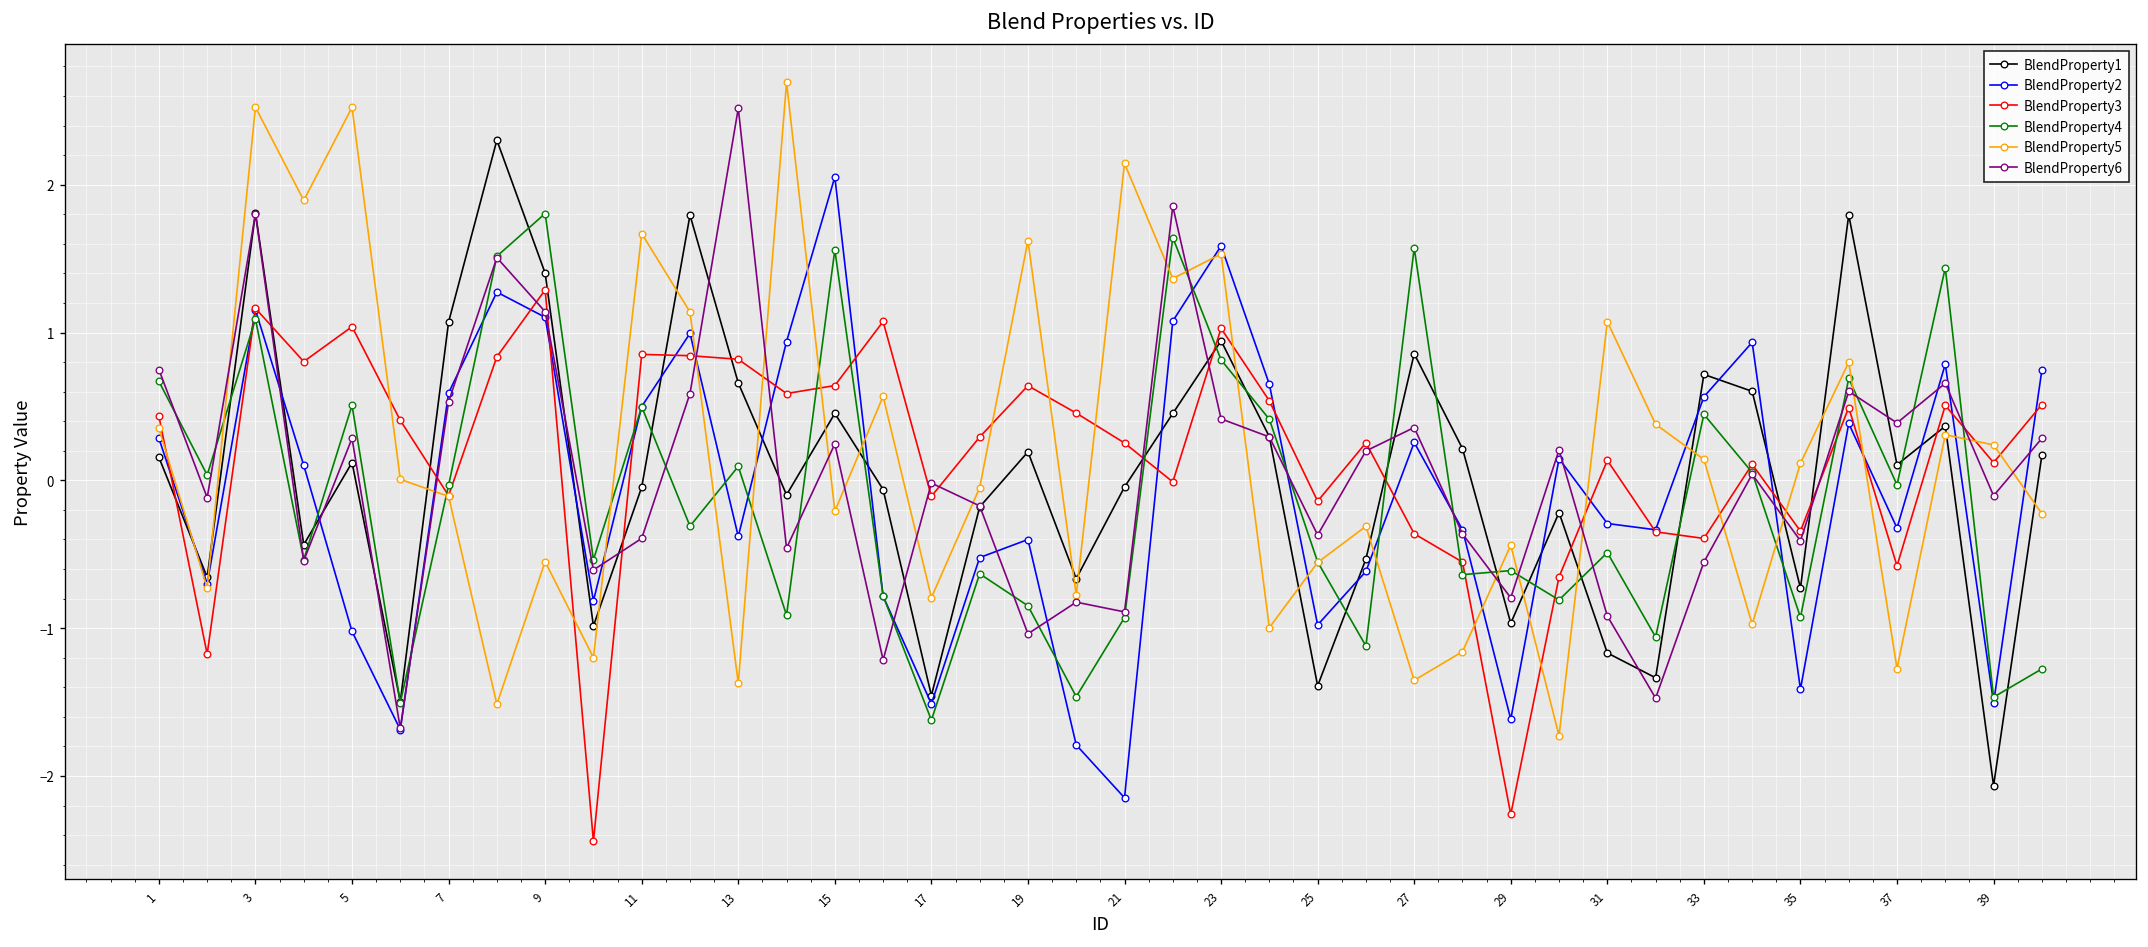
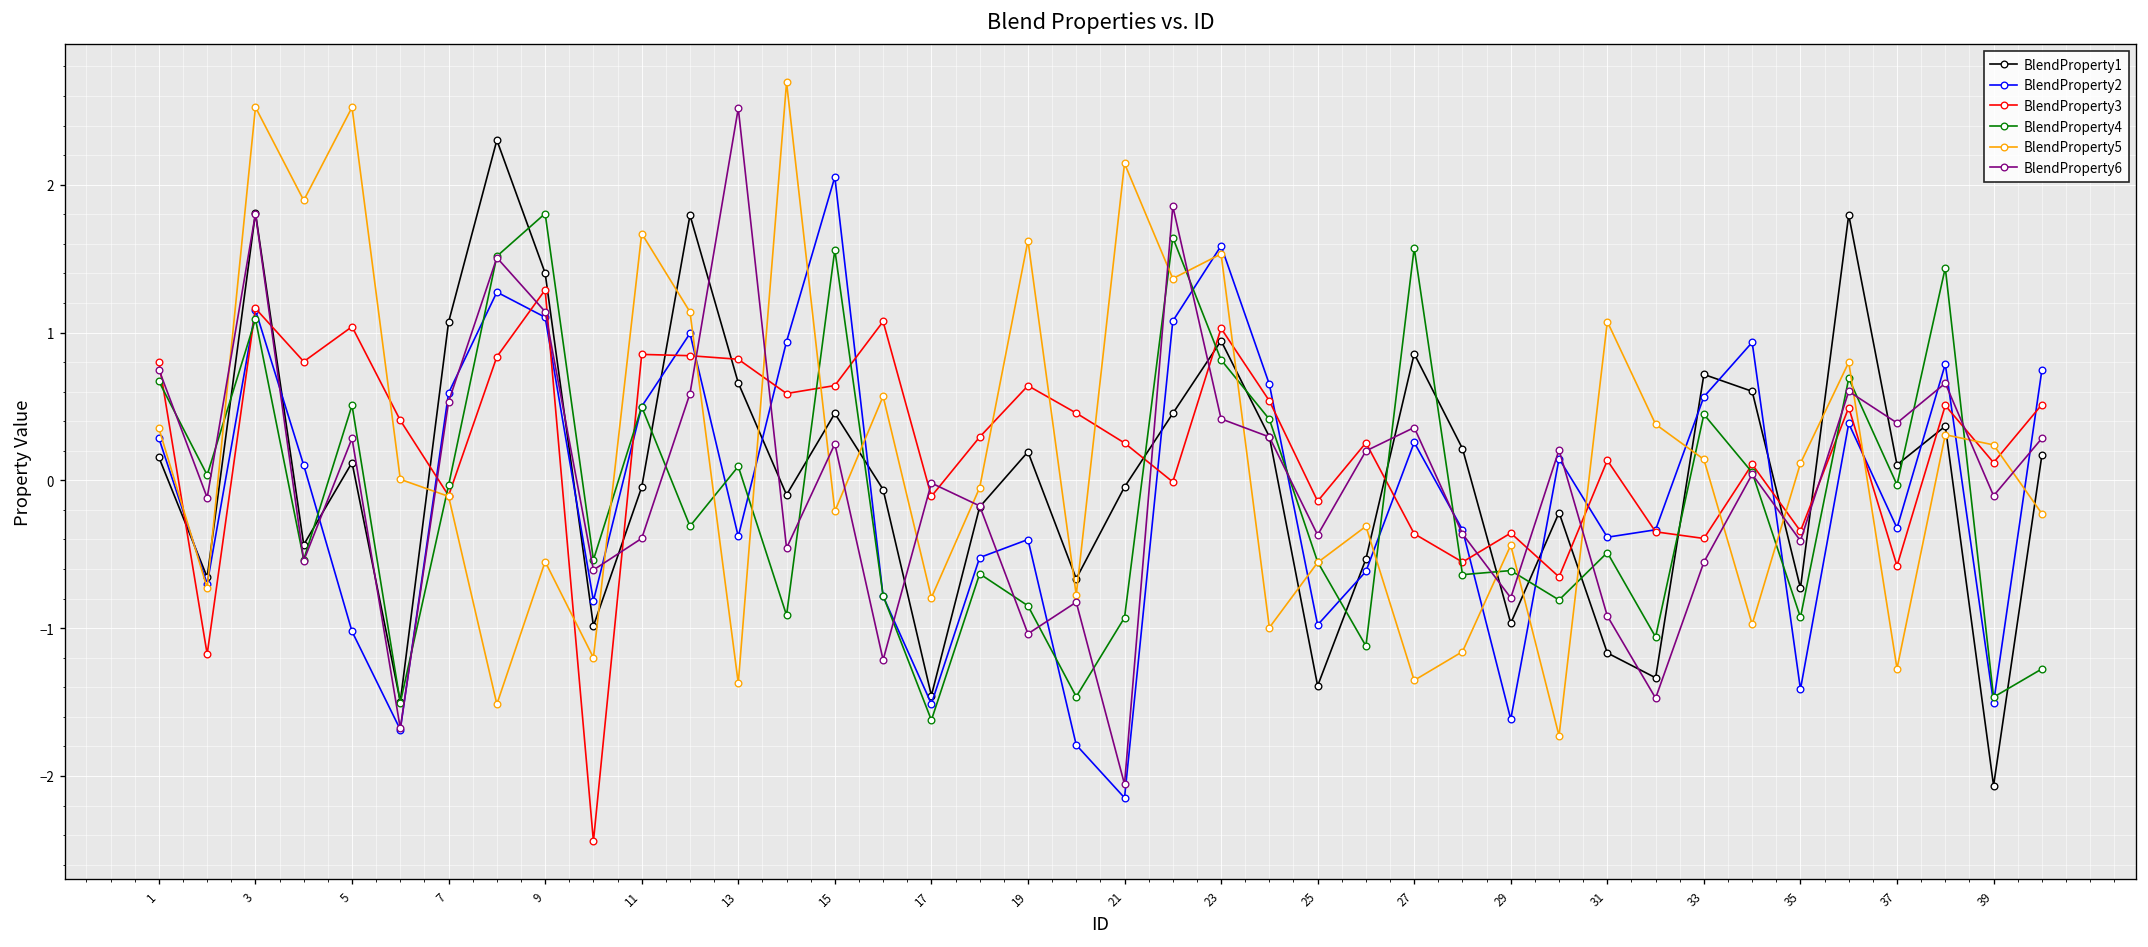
BlendProperty3, 1: 0.43 -> 0.80
BlendProperty6, 21: -0.89 -> -2.06
BlendProperty3, 29: -2.26 -> -0.36
BlendProperty2, 31: -0.29 -> -0.38
